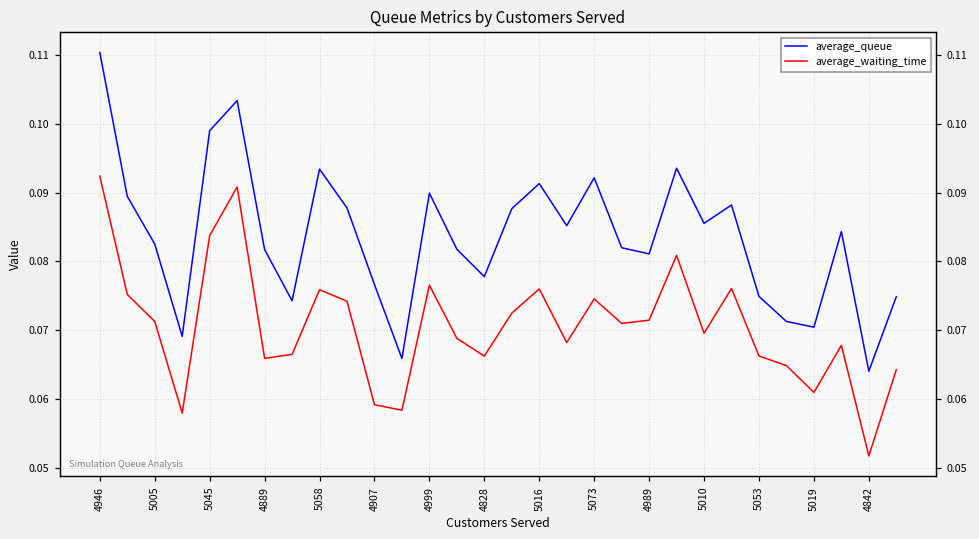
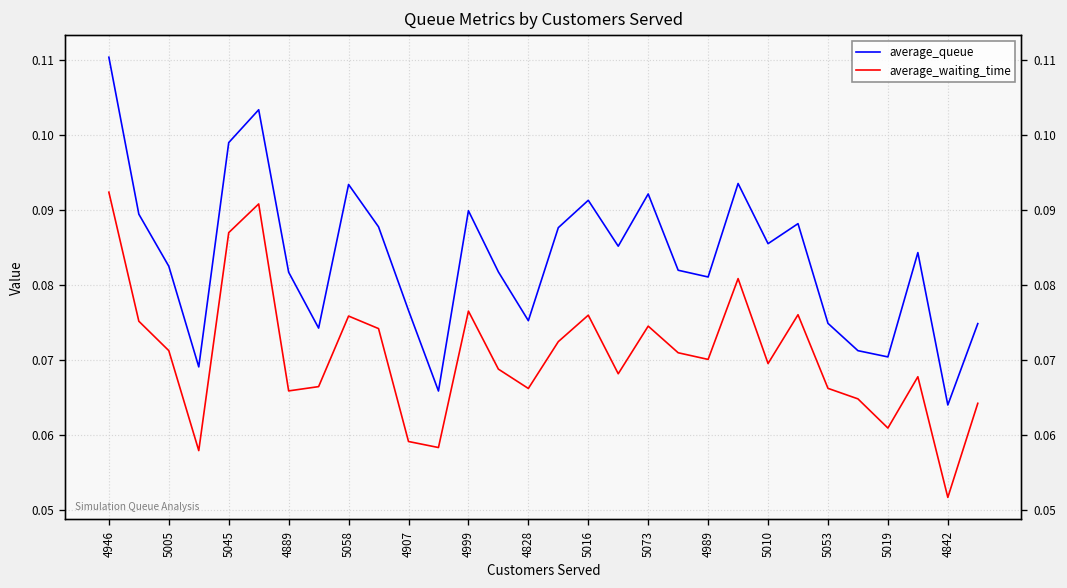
average_waiting_time, 5045: 0.084 -> 0.087
average_queue, 4828: 0.078 -> 0.075
average_waiting_time, 4989: 0.071 -> 0.070
